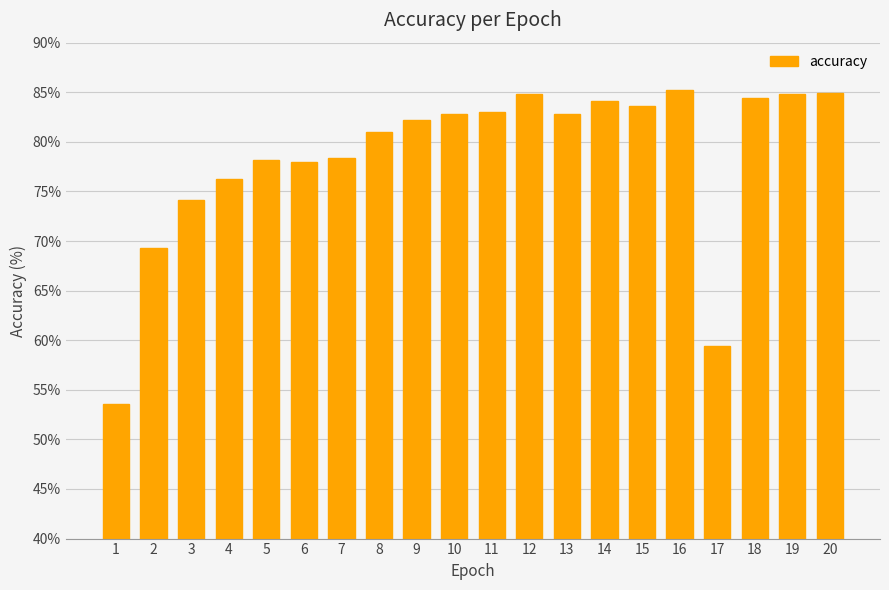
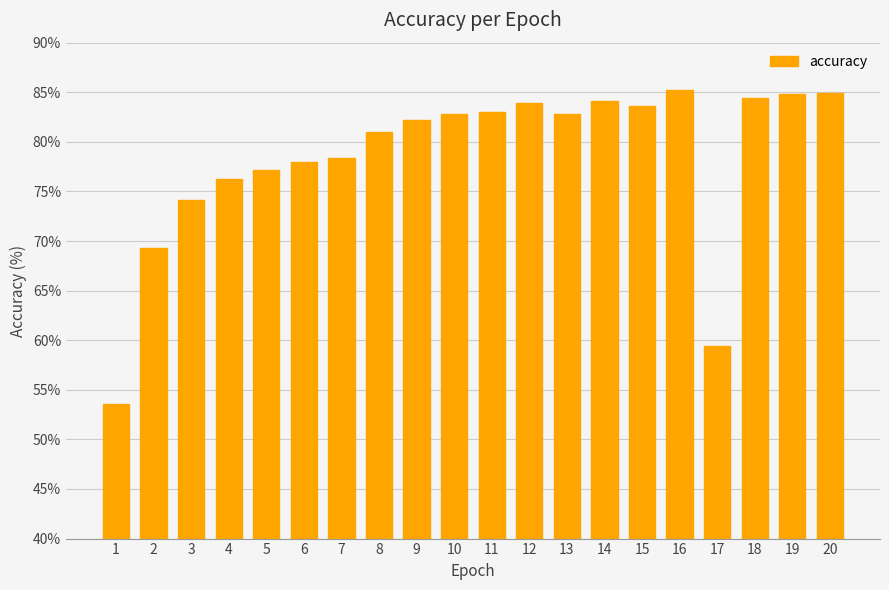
5: 78% -> 77%
12: 85% -> 84%
